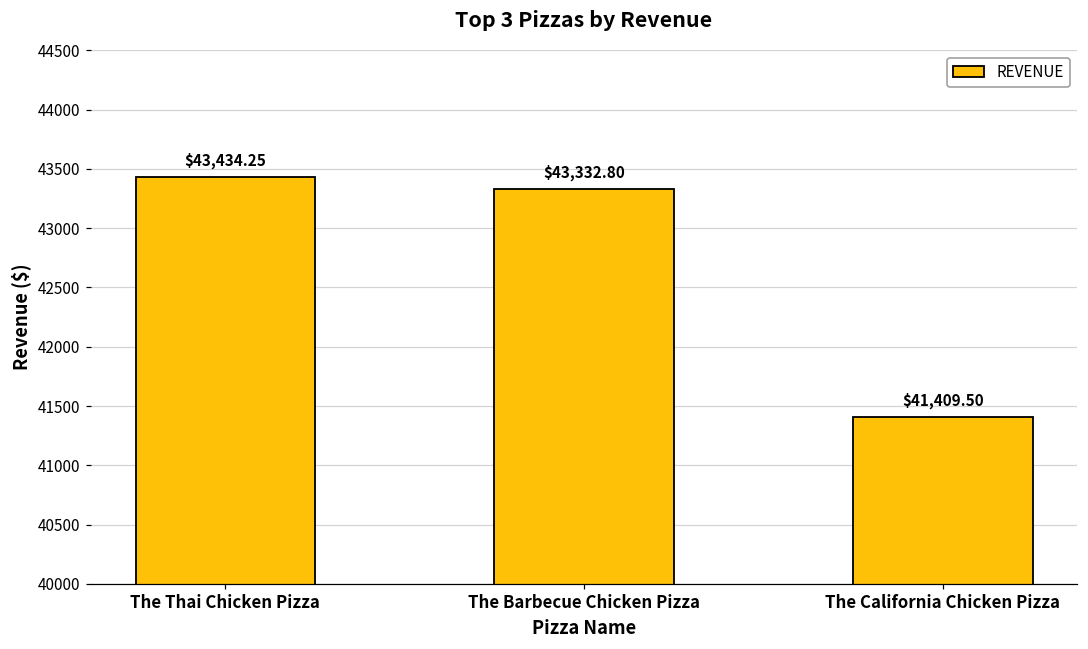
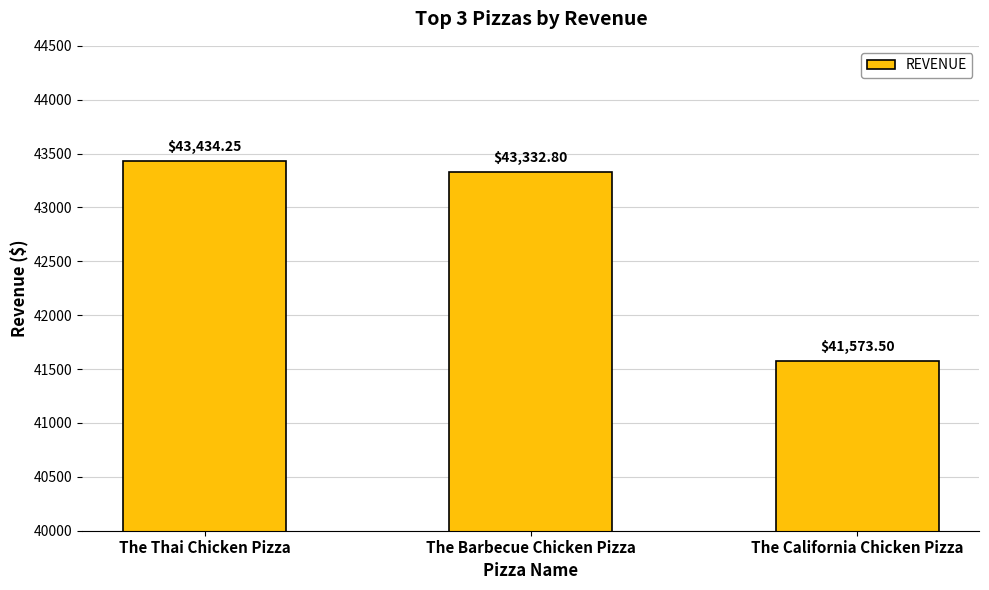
The California Chicken Pizza: $41,409.50 -> $41,573.50
